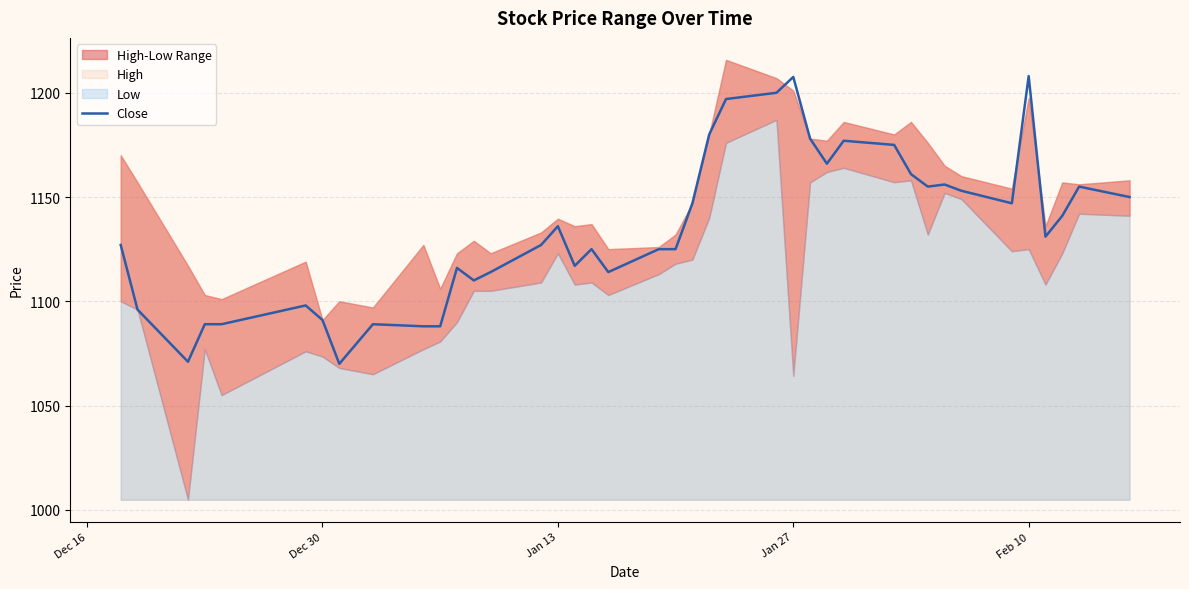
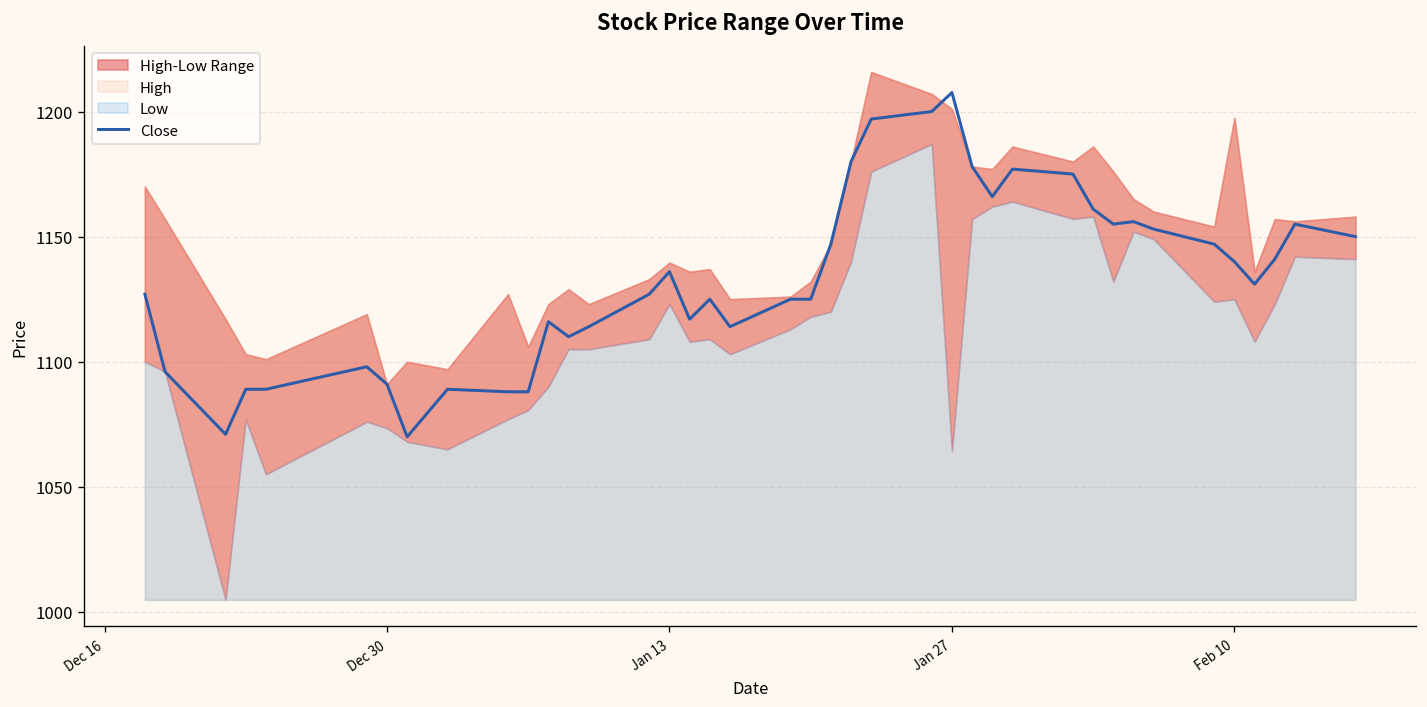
Close, Feb 10: 1208 -> 1140
